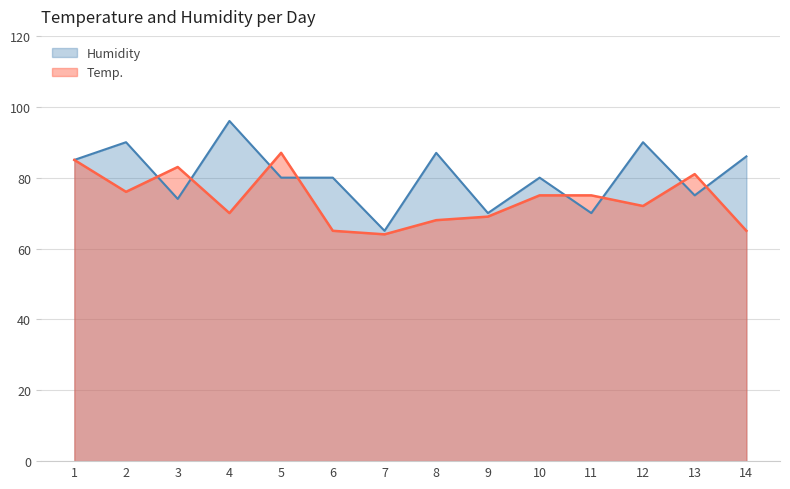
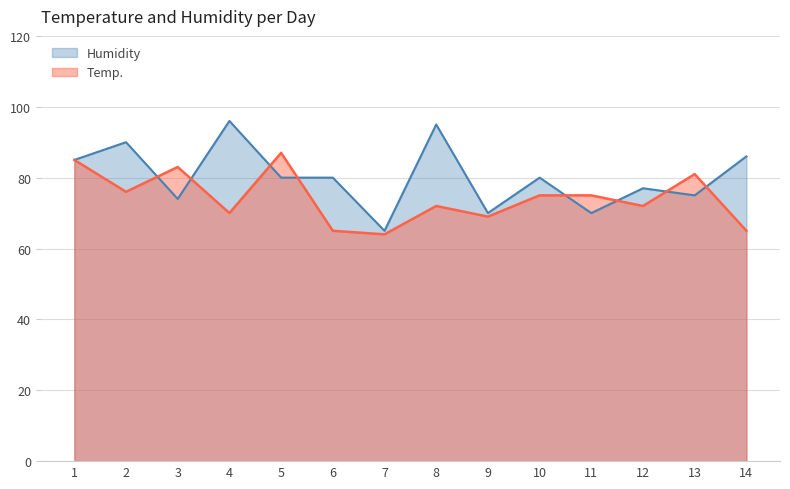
Humidity, 8: 87 -> 95
Temp., 8: 68 -> 72
Humidity, 12: 90 -> 77
